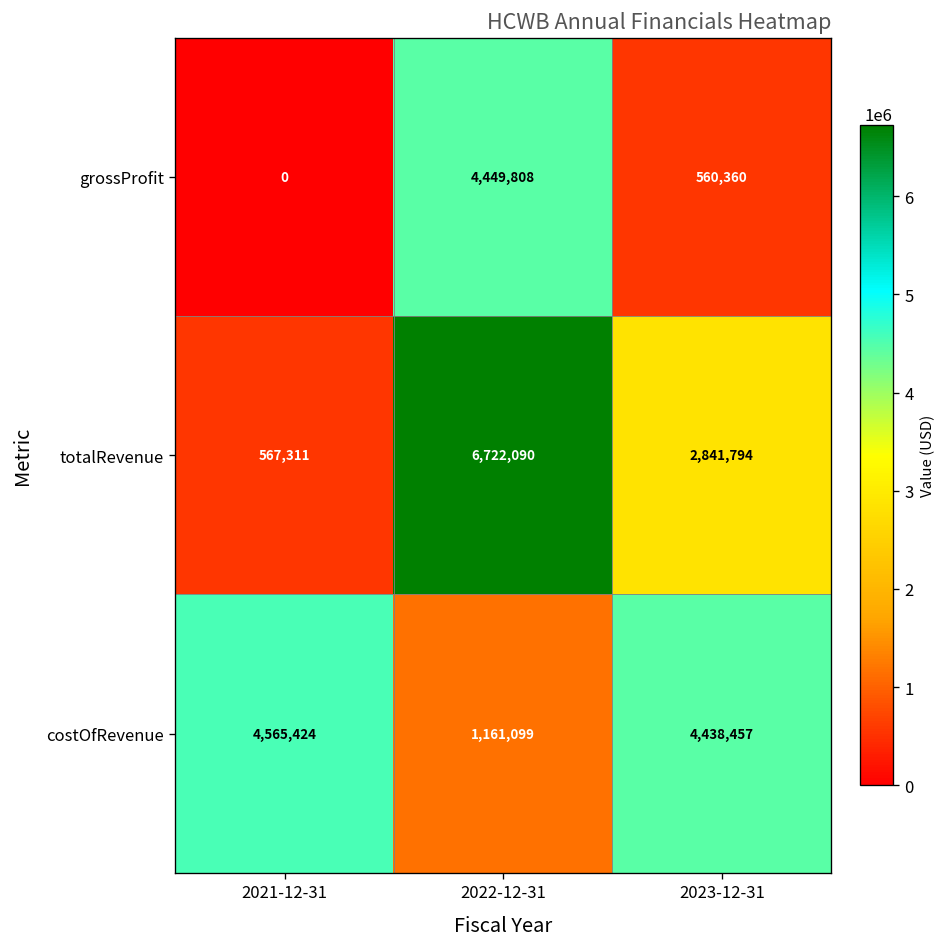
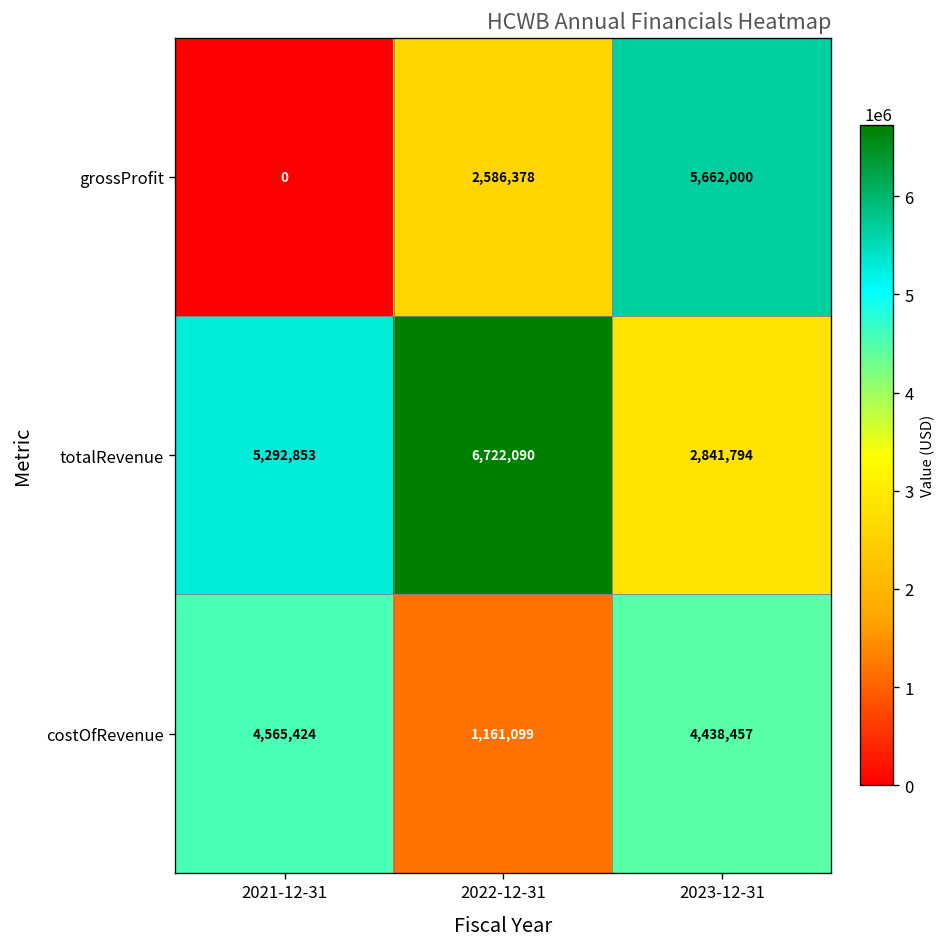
grossProfit, 2022-12-31: 4,449,808 -> 2,586,378
grossProfit, 2023-12-31: 560,360 -> 5,662,000
totalRevenue, 2021-12-31: 567,311 -> 5,292,853
